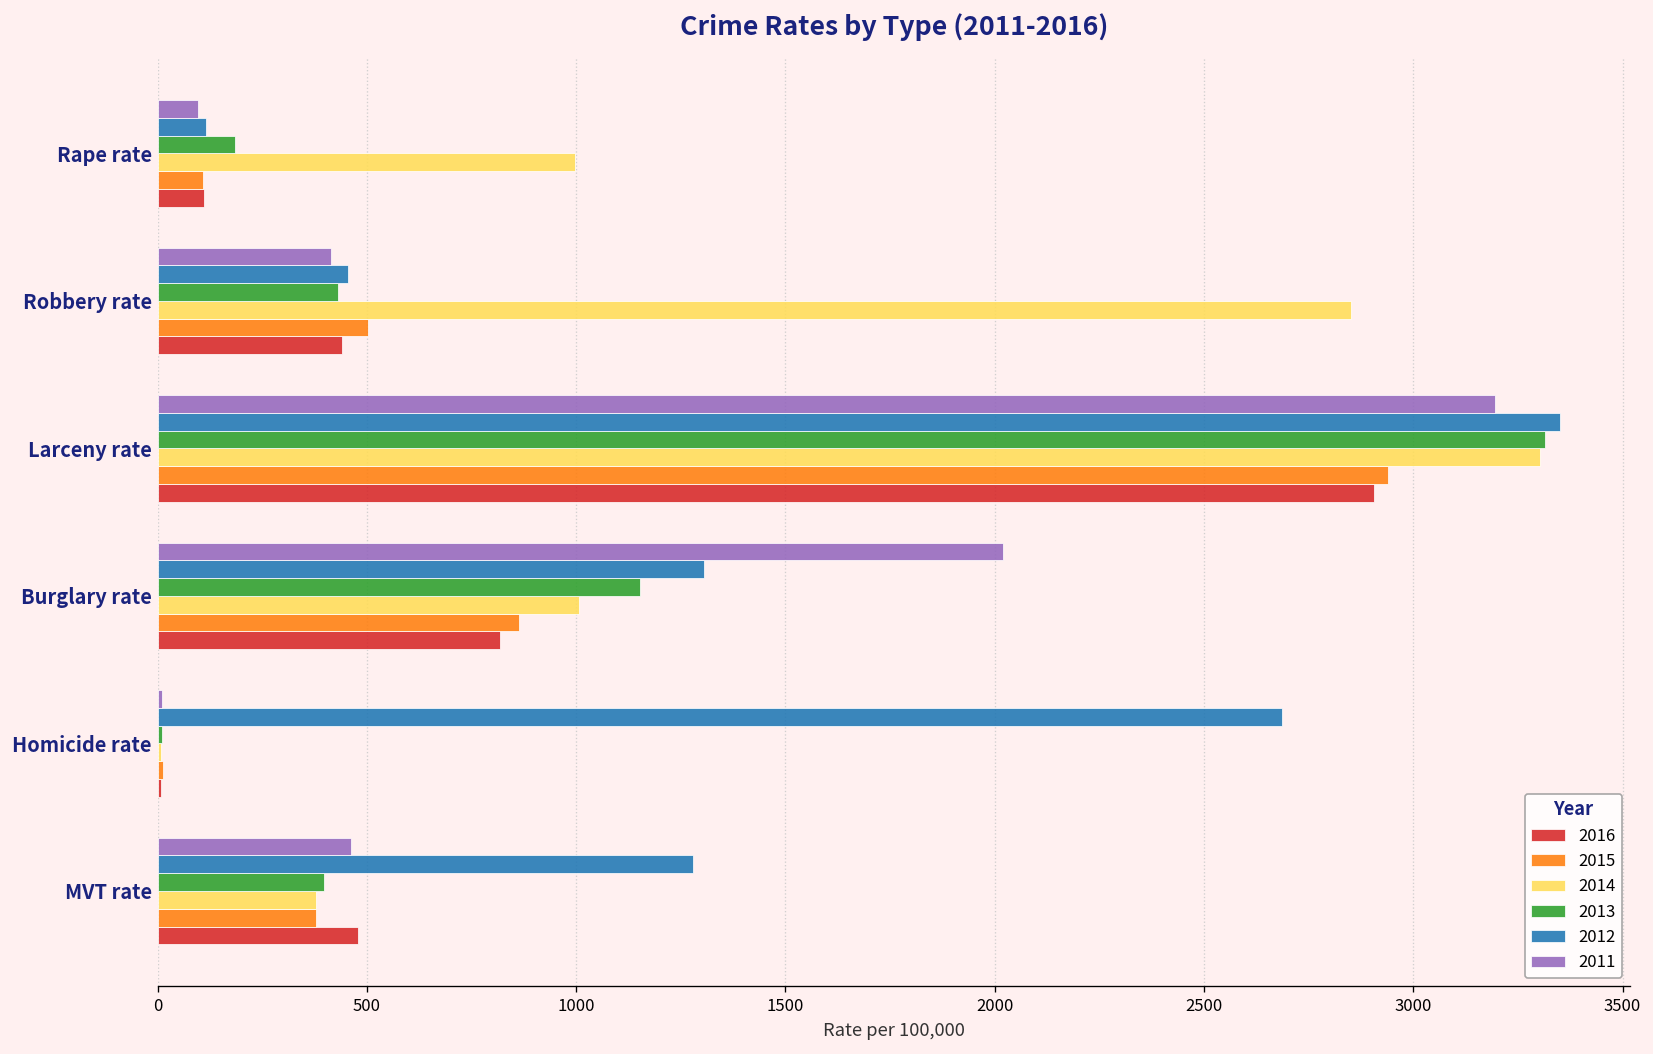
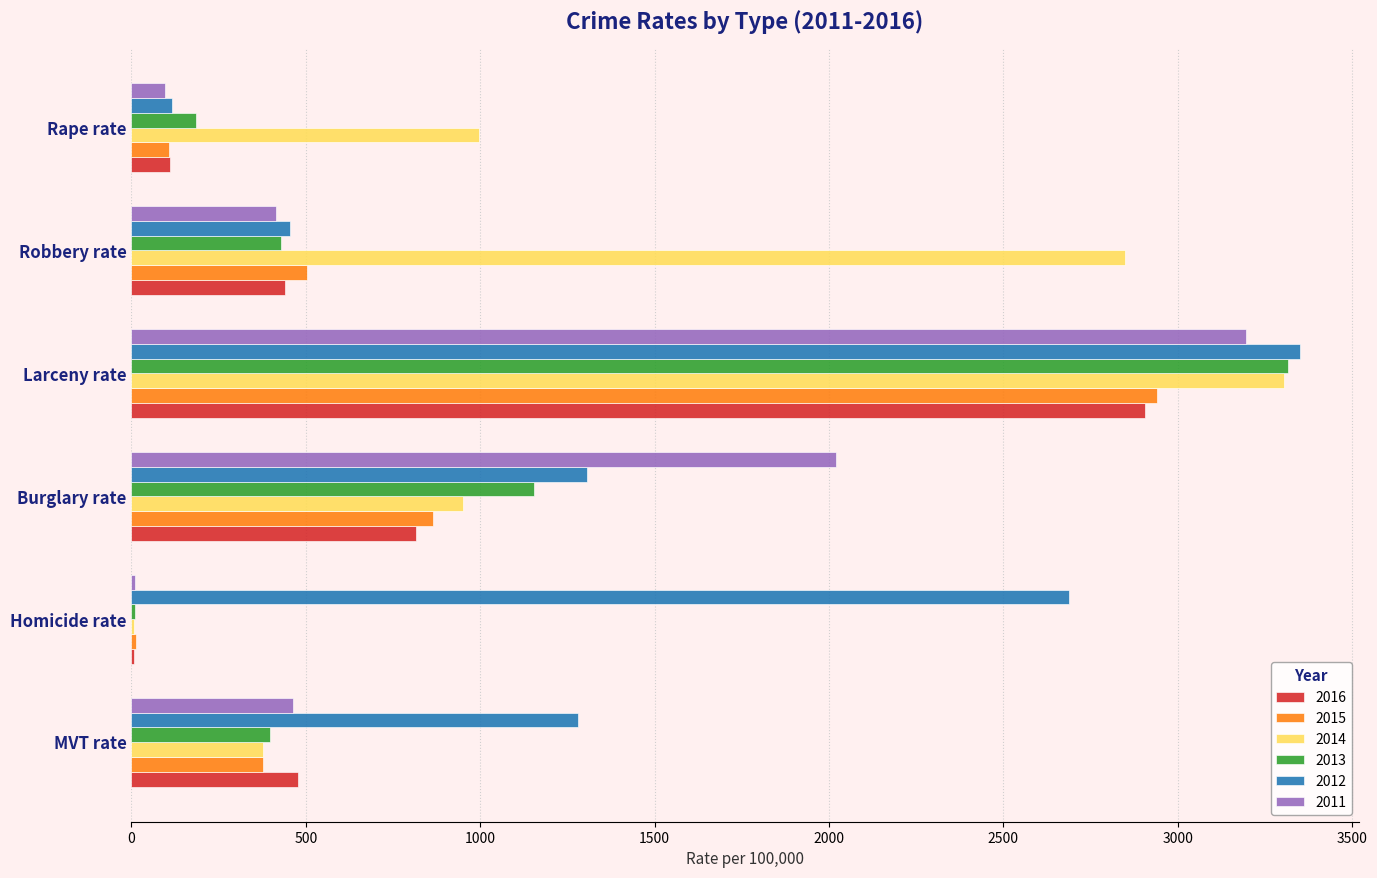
2014, Burglary rate: 1010 -> 950
